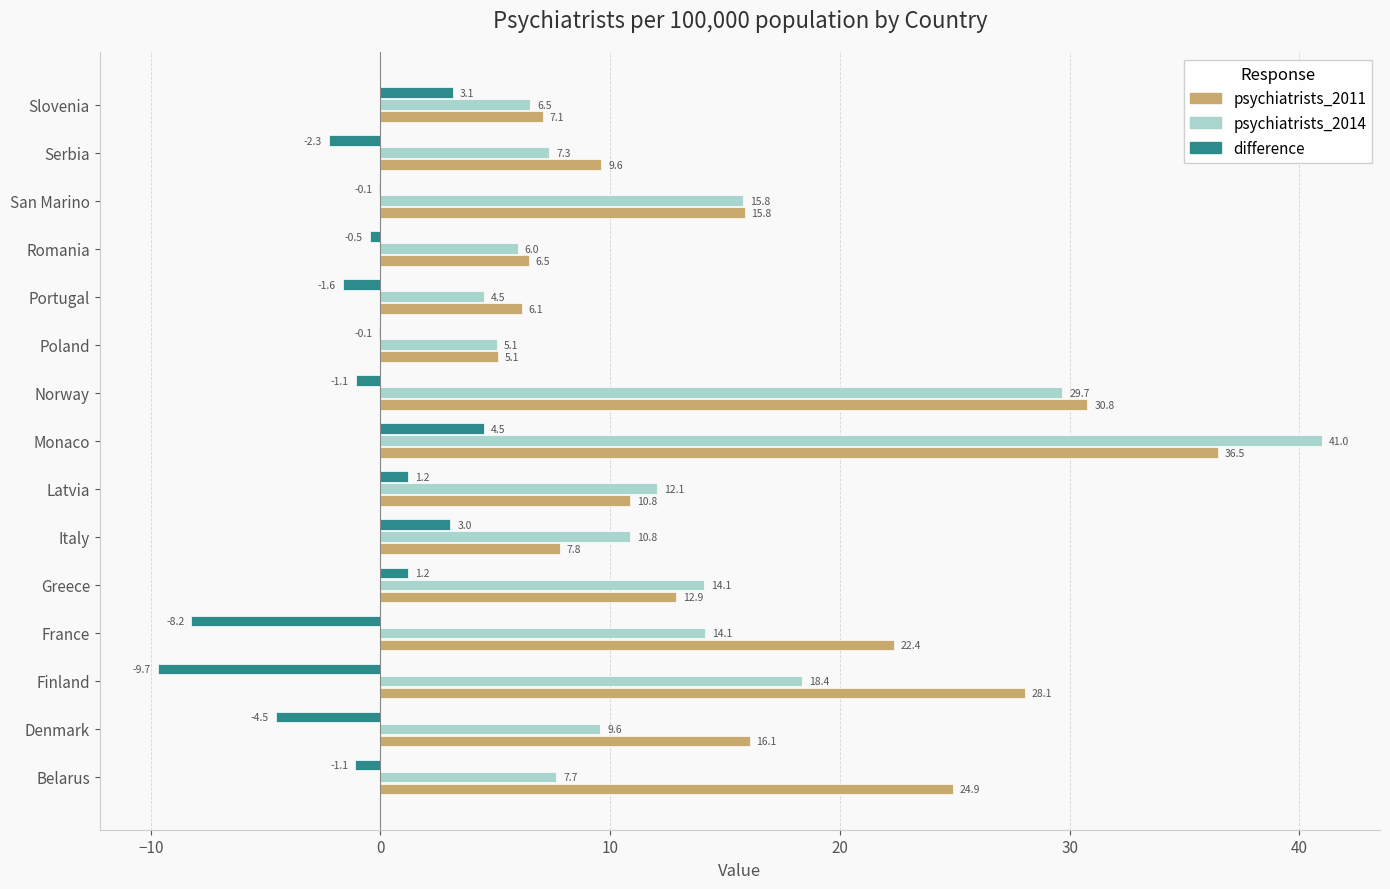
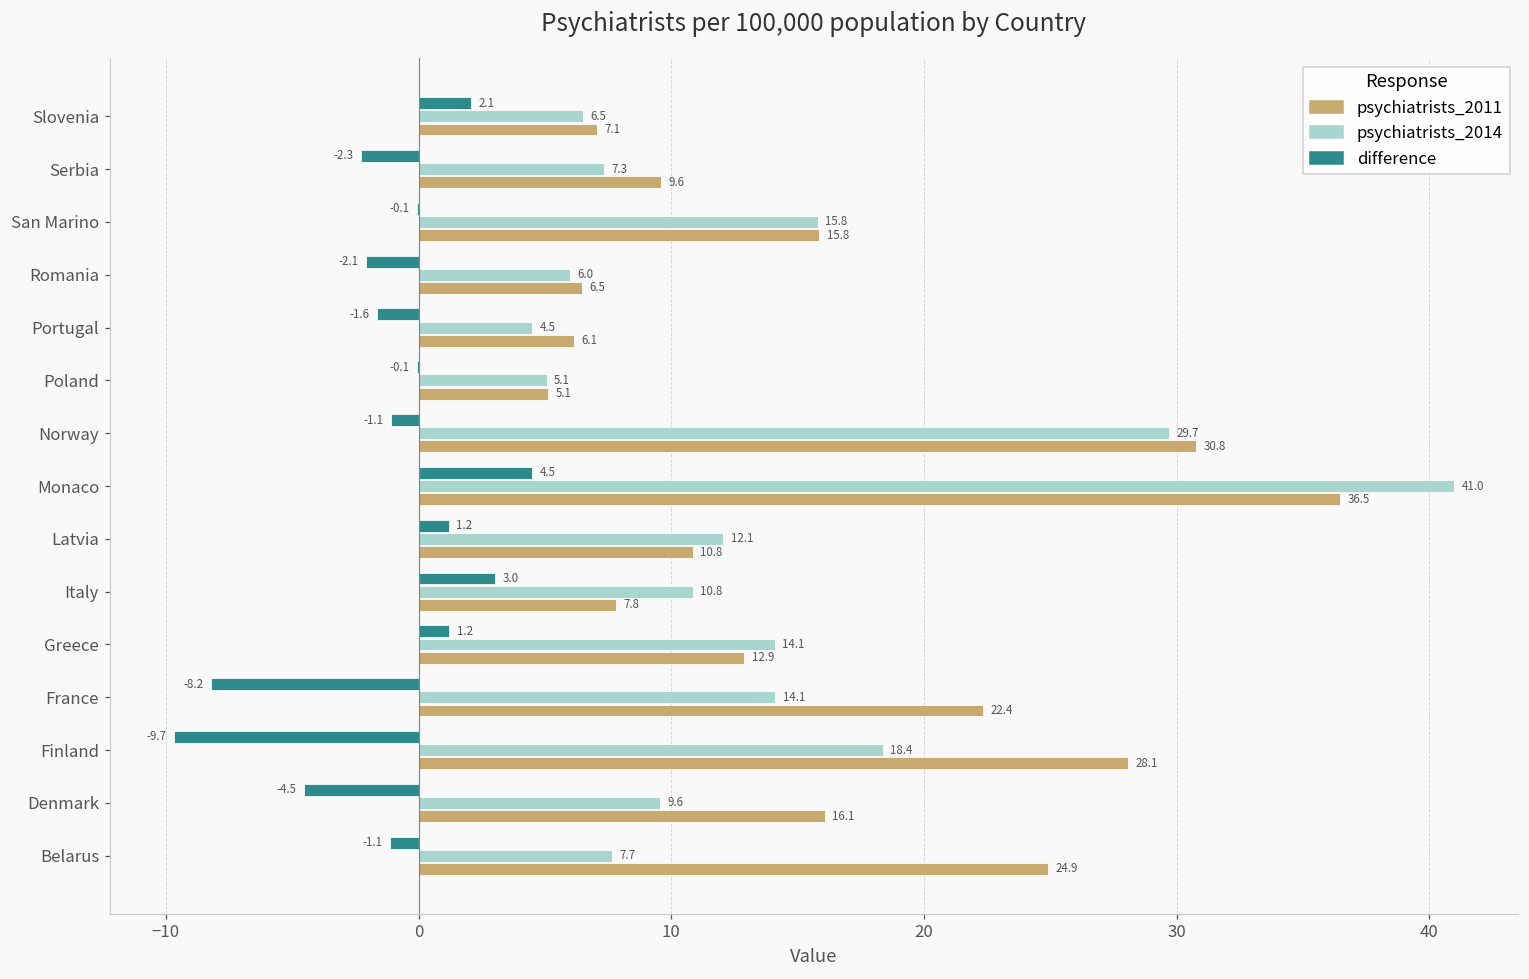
difference, Slovenia: 3.1 -> 2.1
difference, Romania: -0.5 -> -2.1
